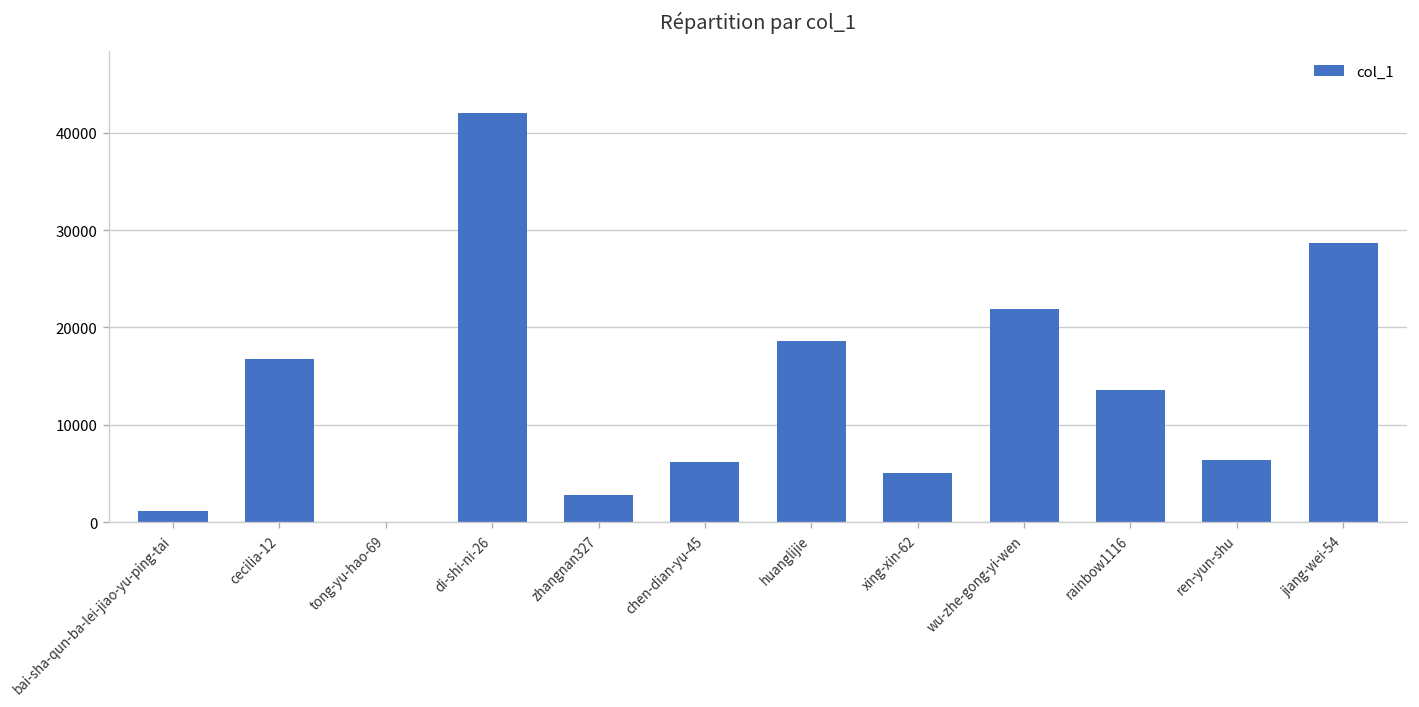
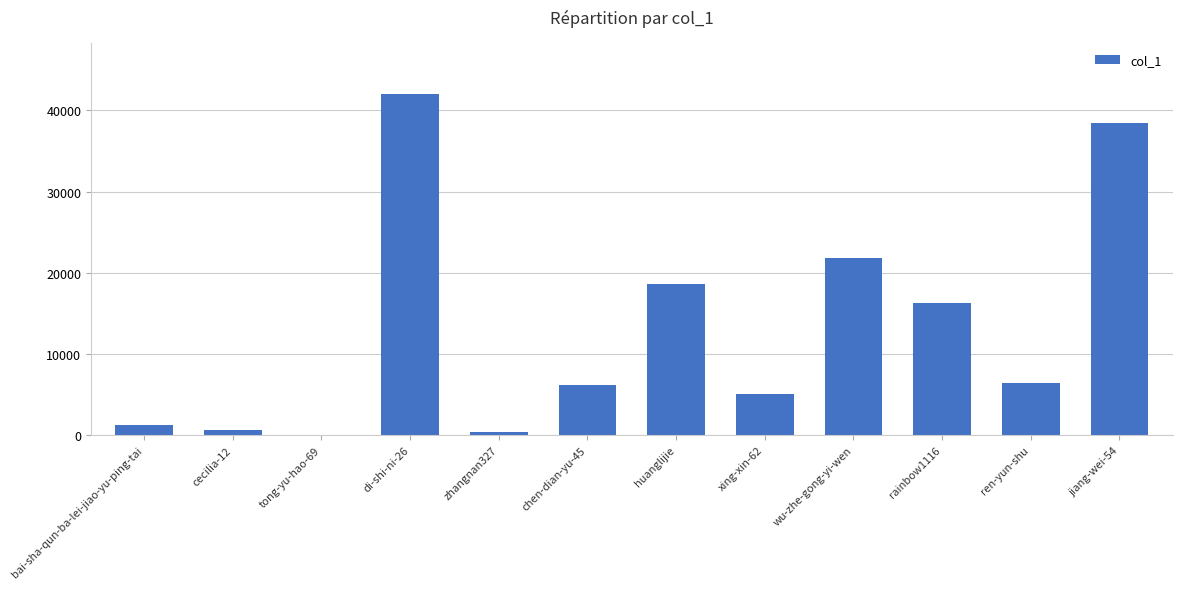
cecilia-12: 17000 -> 1000
zhangnan327: 3000 -> 0
rainbow1116: 14000 -> 16000
jiang-wei-54: 29000 -> 38000
